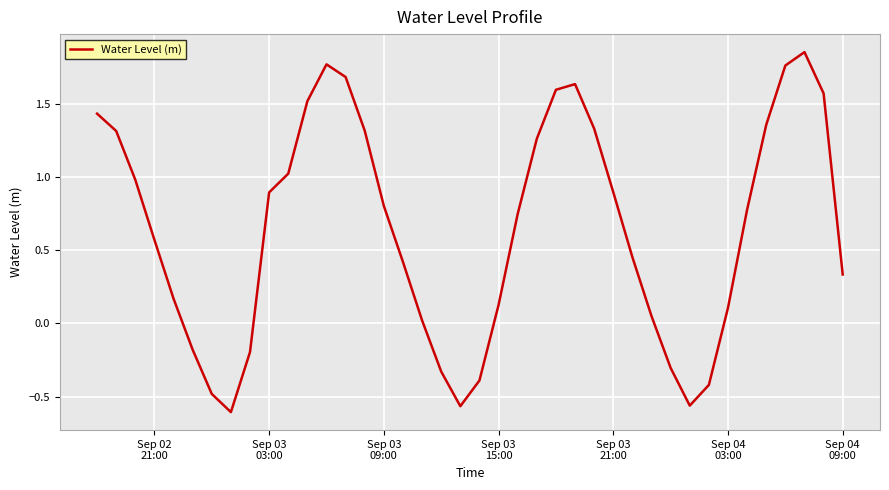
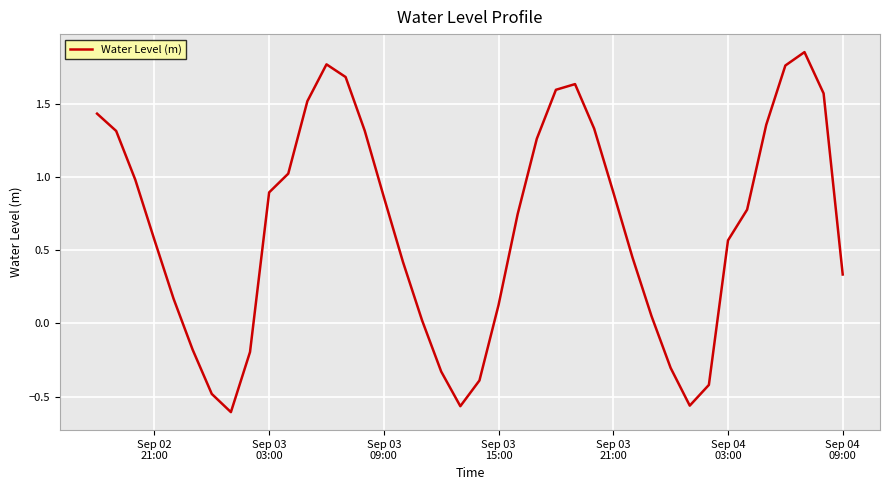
Sep 03 09:00: 0.80 -> 0.86
Sep 04 03:00: 0.11 -> 0.57
